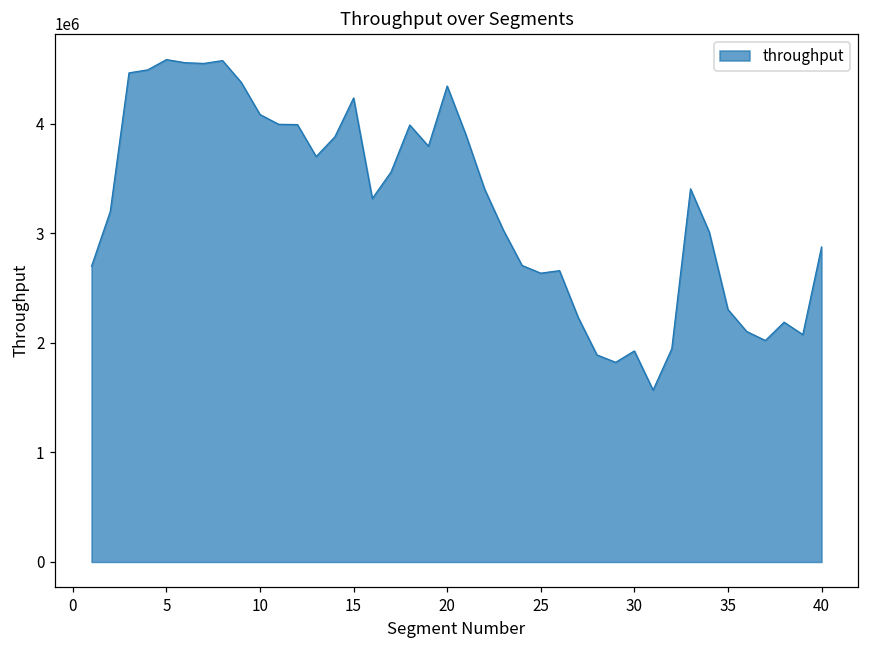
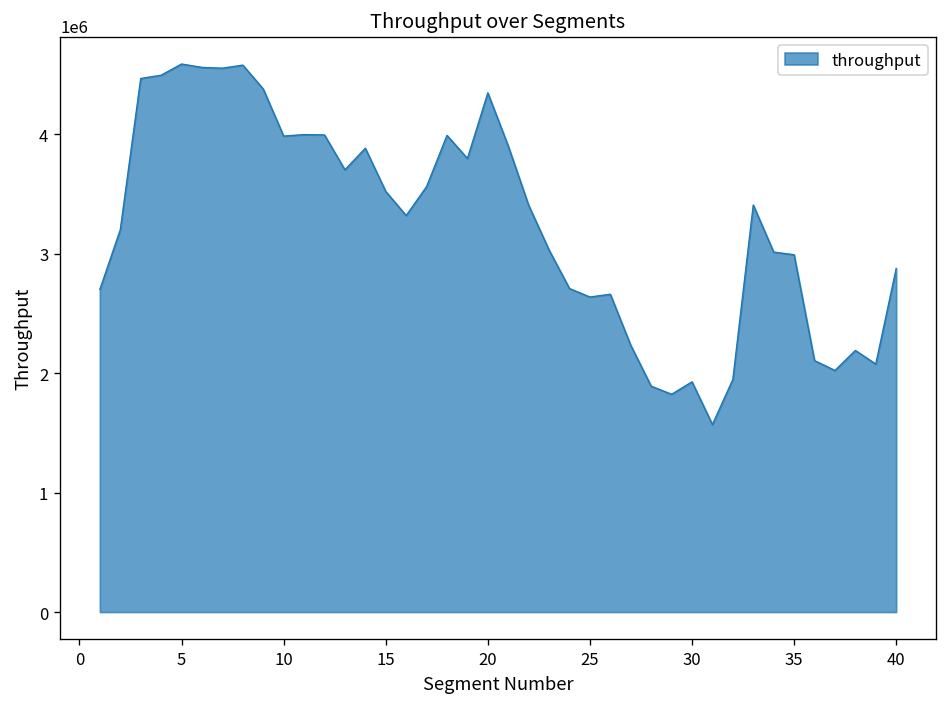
10: 4100000 -> 4000000
15: 4200000 -> 3500000
35: 2300000 -> 3000000
